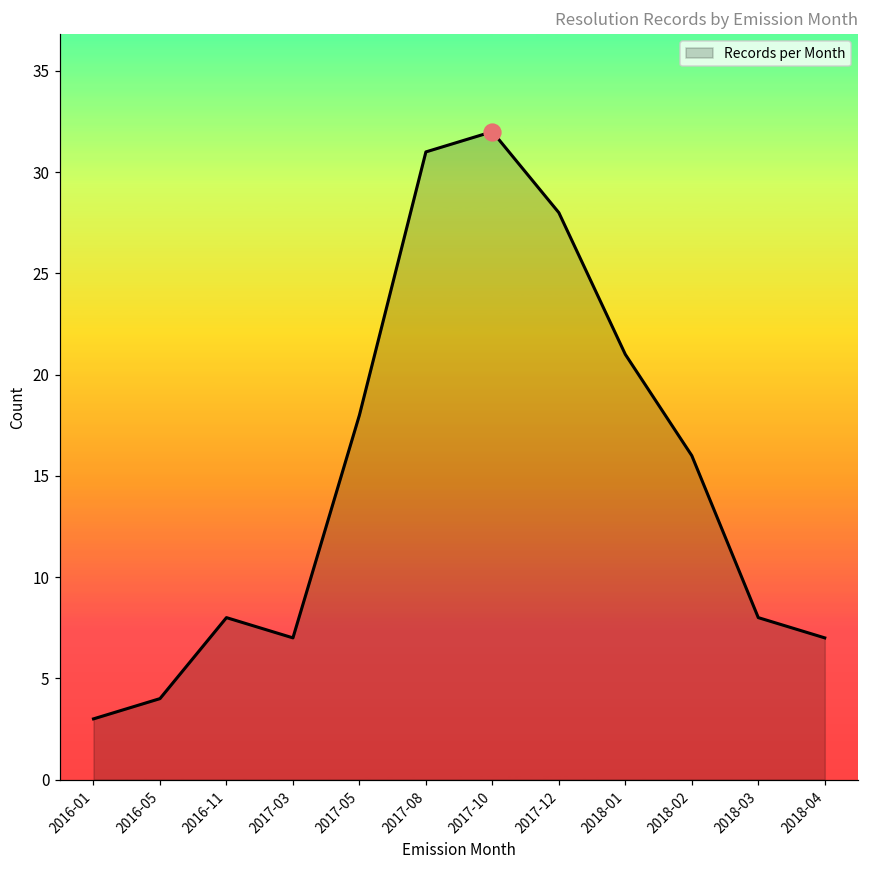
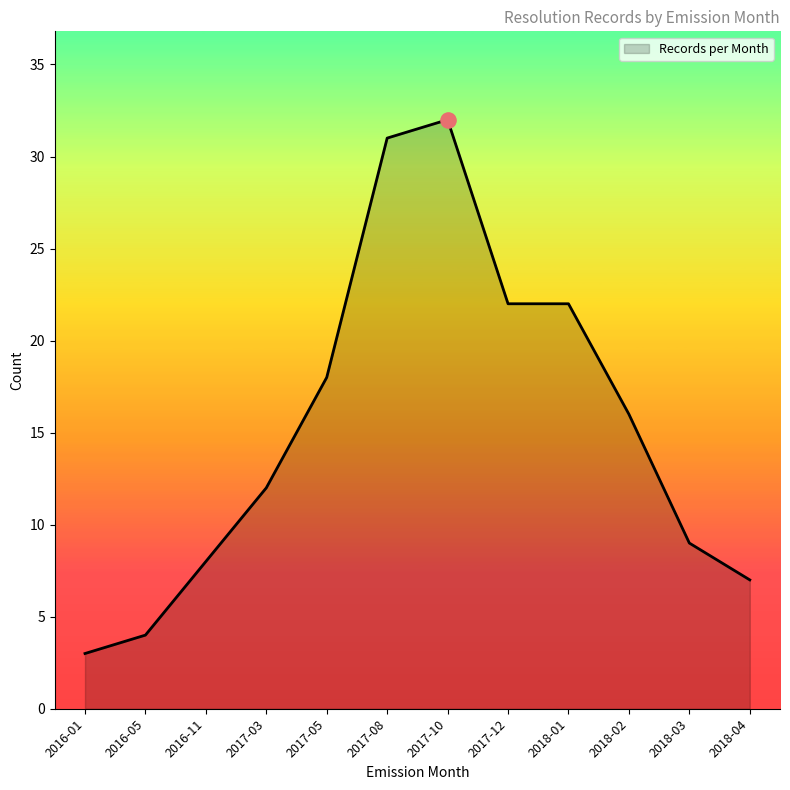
Records per Month, 2017-03: 7 -> 12
Records per Month, 2017-12: 28 -> 22
Records per Month, 2018-01: 21 -> 22
Records per Month, 2018-03: 8 -> 9
